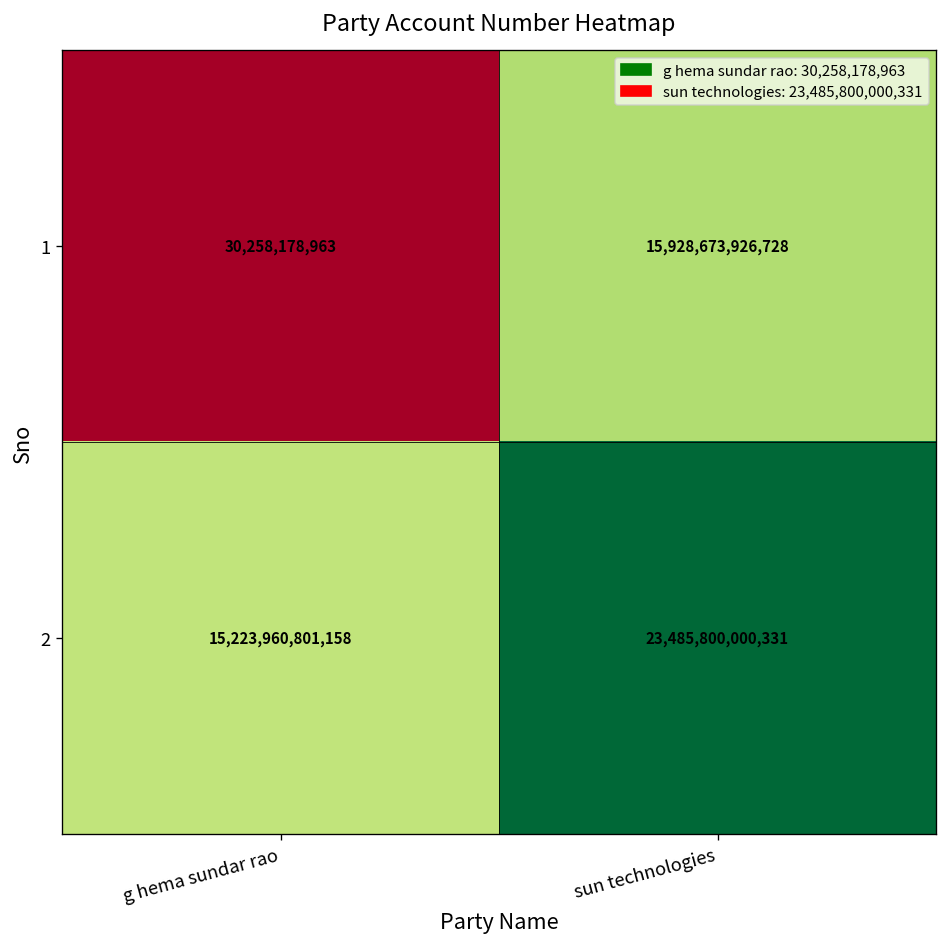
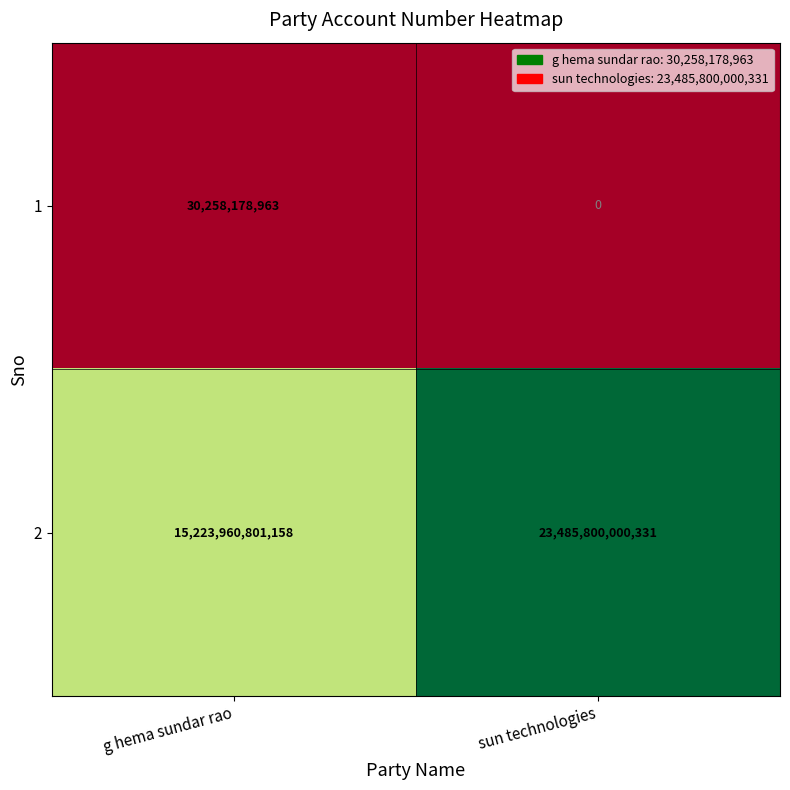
1, sun technologies: 15,928,673,926,728 -> 0
